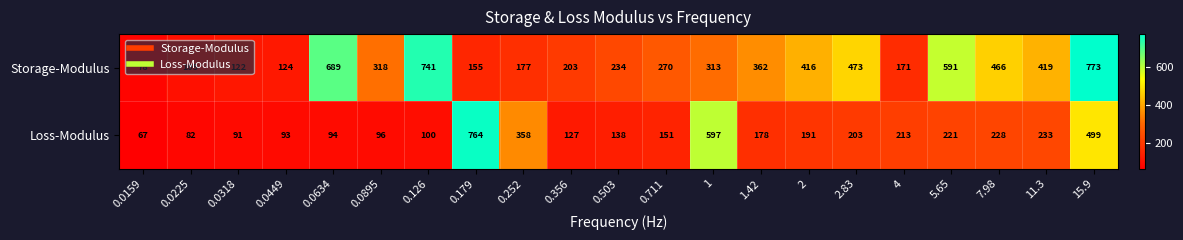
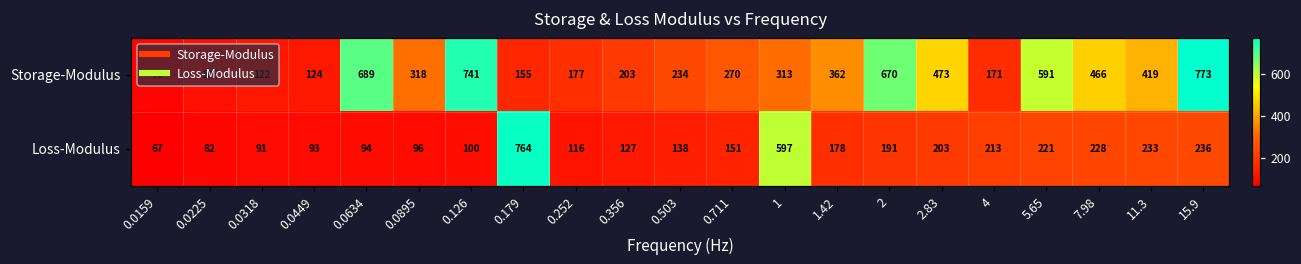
Storage-Modulus, 2: 416 -> 670
Loss-Modulus, 0.252: 358 -> 116
Loss-Modulus, 15.9: 499 -> 236
